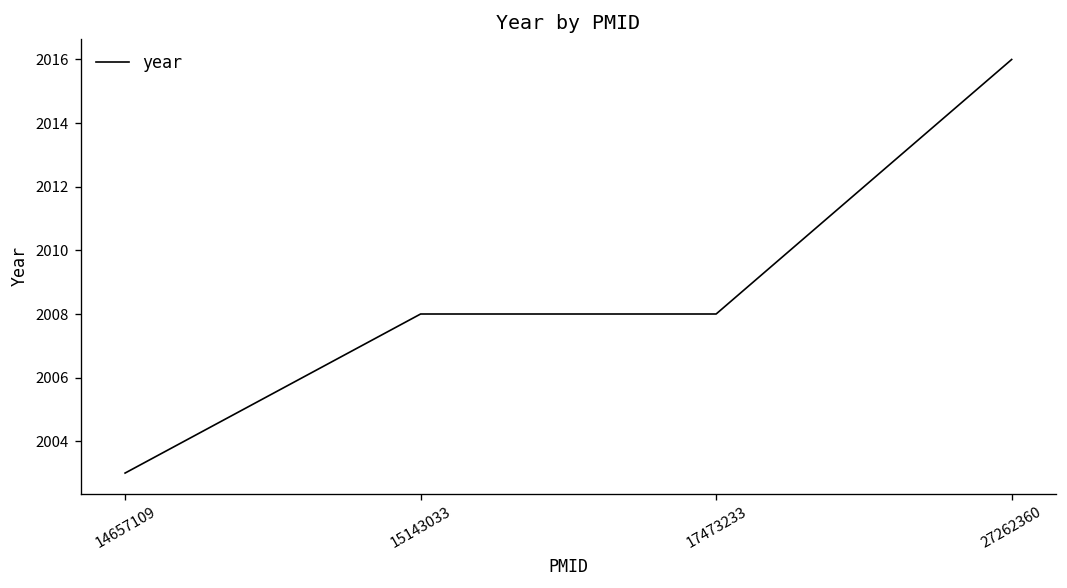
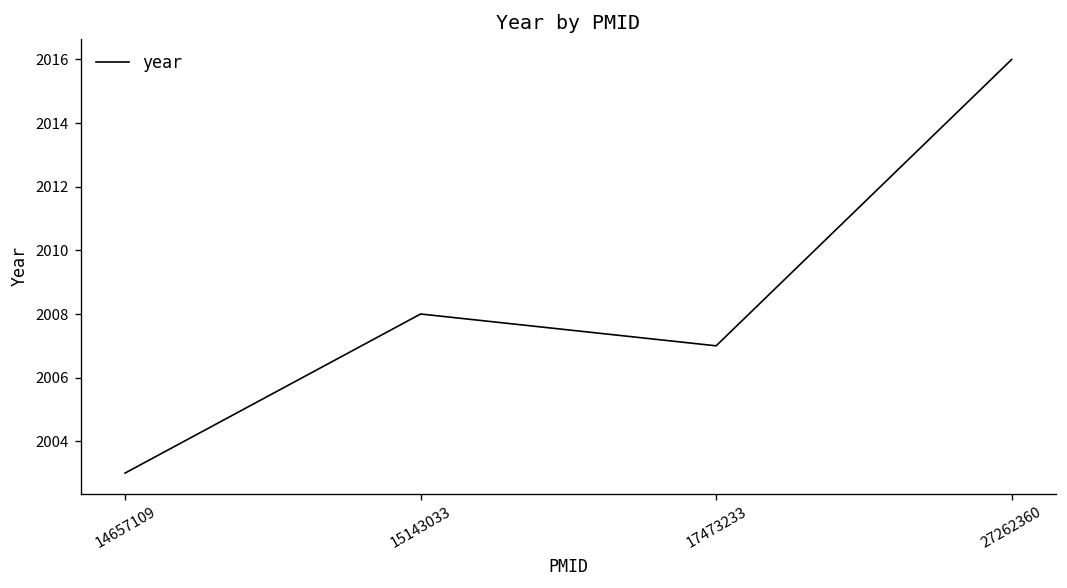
17473233: 2008 -> 2007
